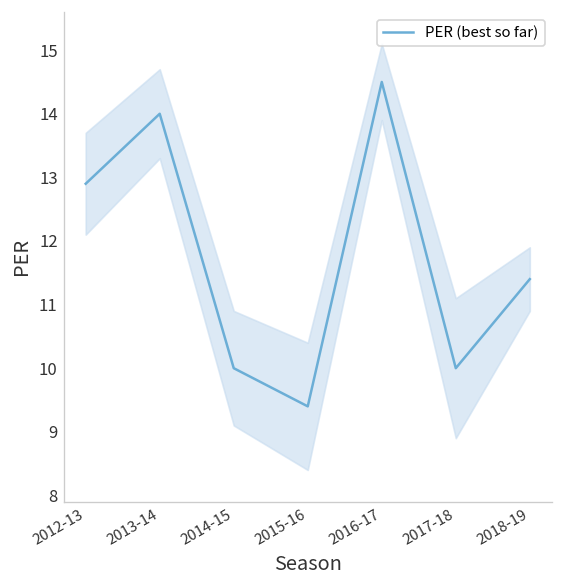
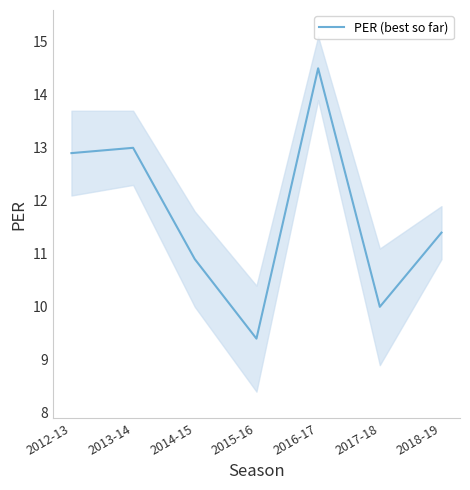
PER (best so far), 2013-14: 14 -> 13
PER (best so far), 2014-15: 10.0 -> 10.9
